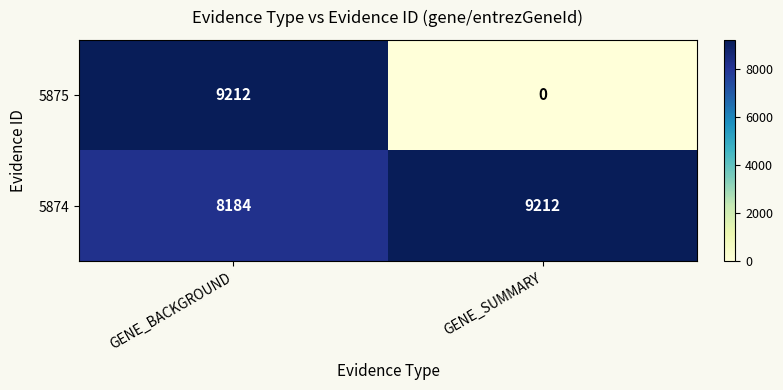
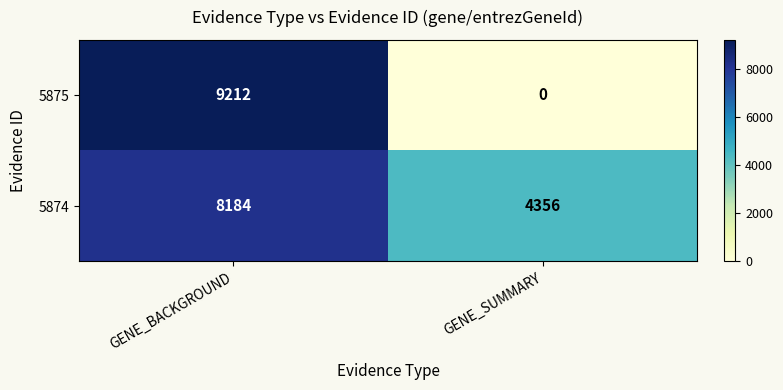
5874, GENE_SUMMARY: 9212 -> 4356
